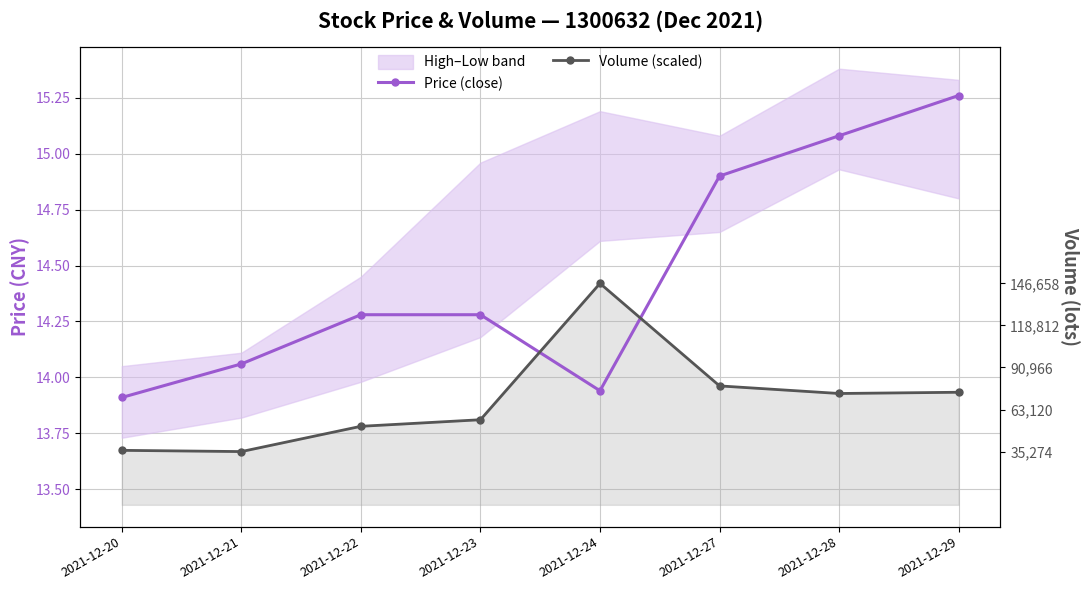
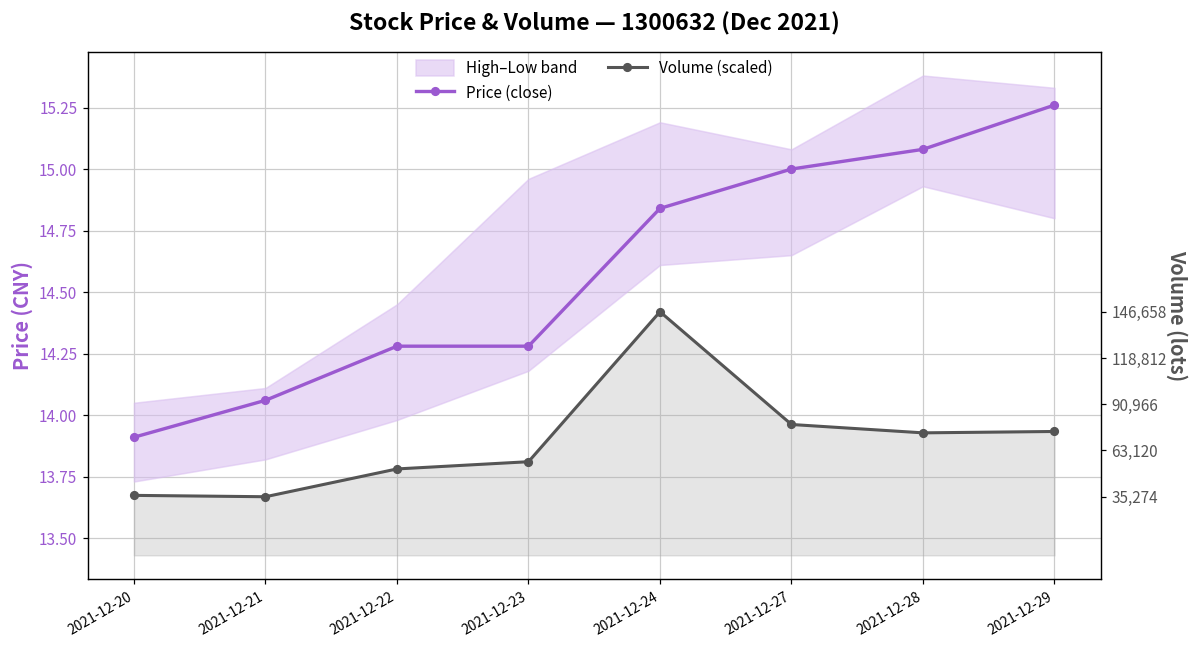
Price (close), 2021-12-24: 13.94 -> 14.84
Price (close), 2021-12-27: 14.9 -> 15.0
